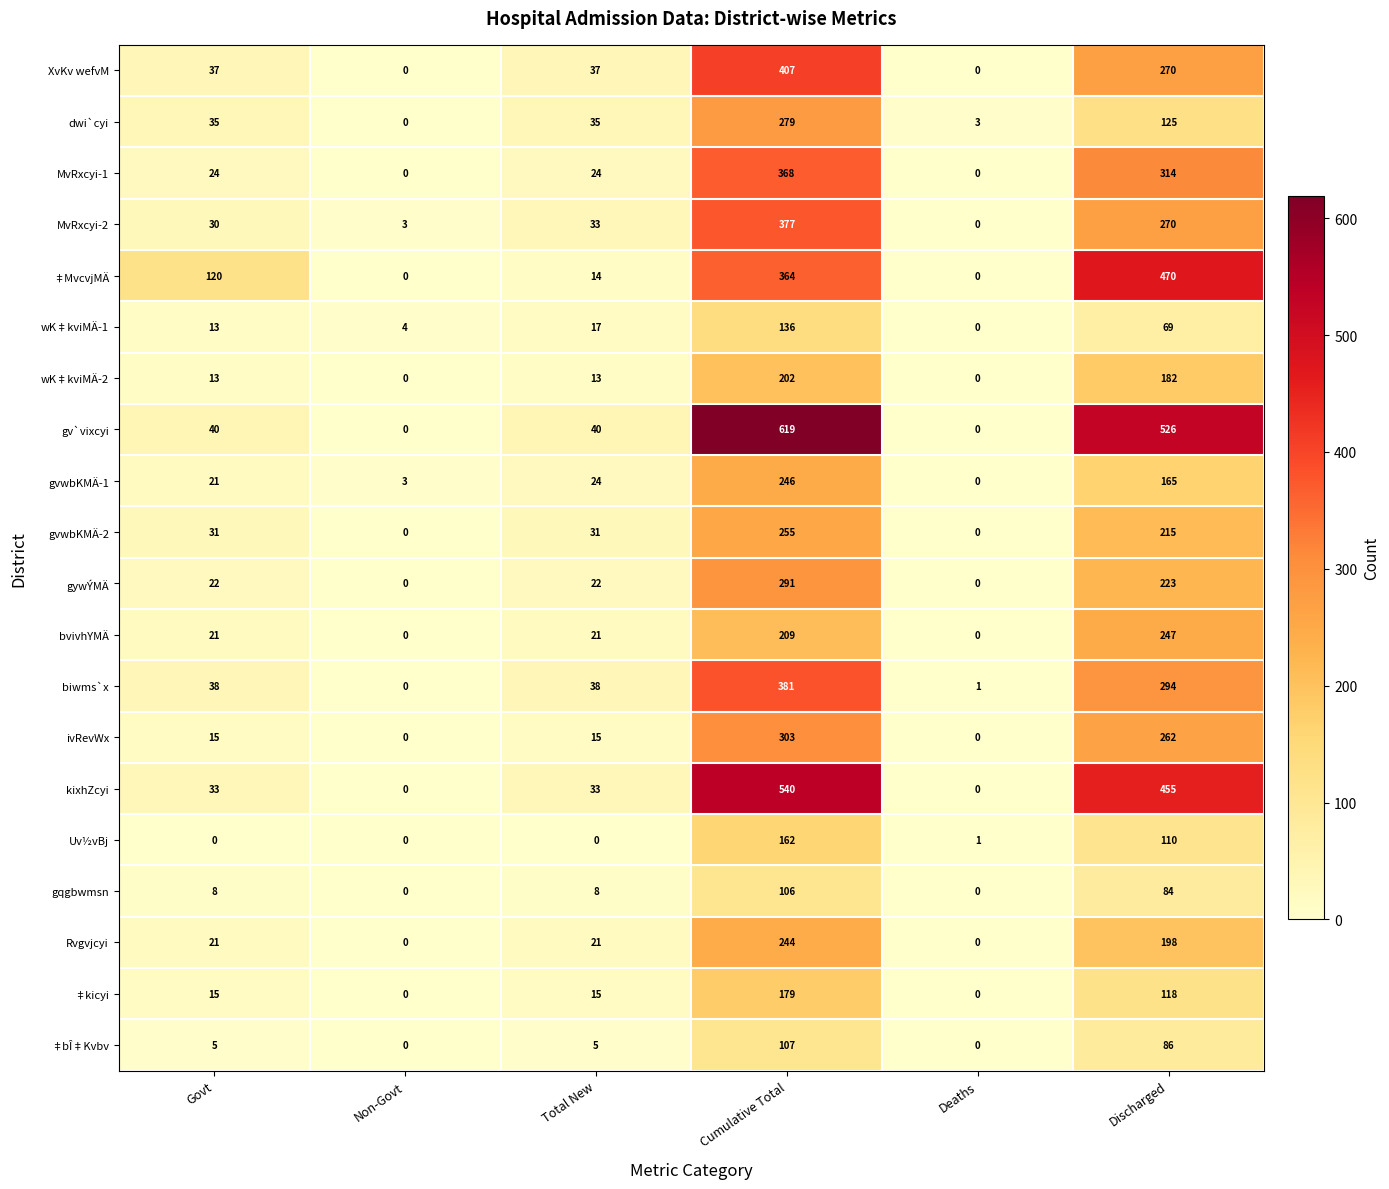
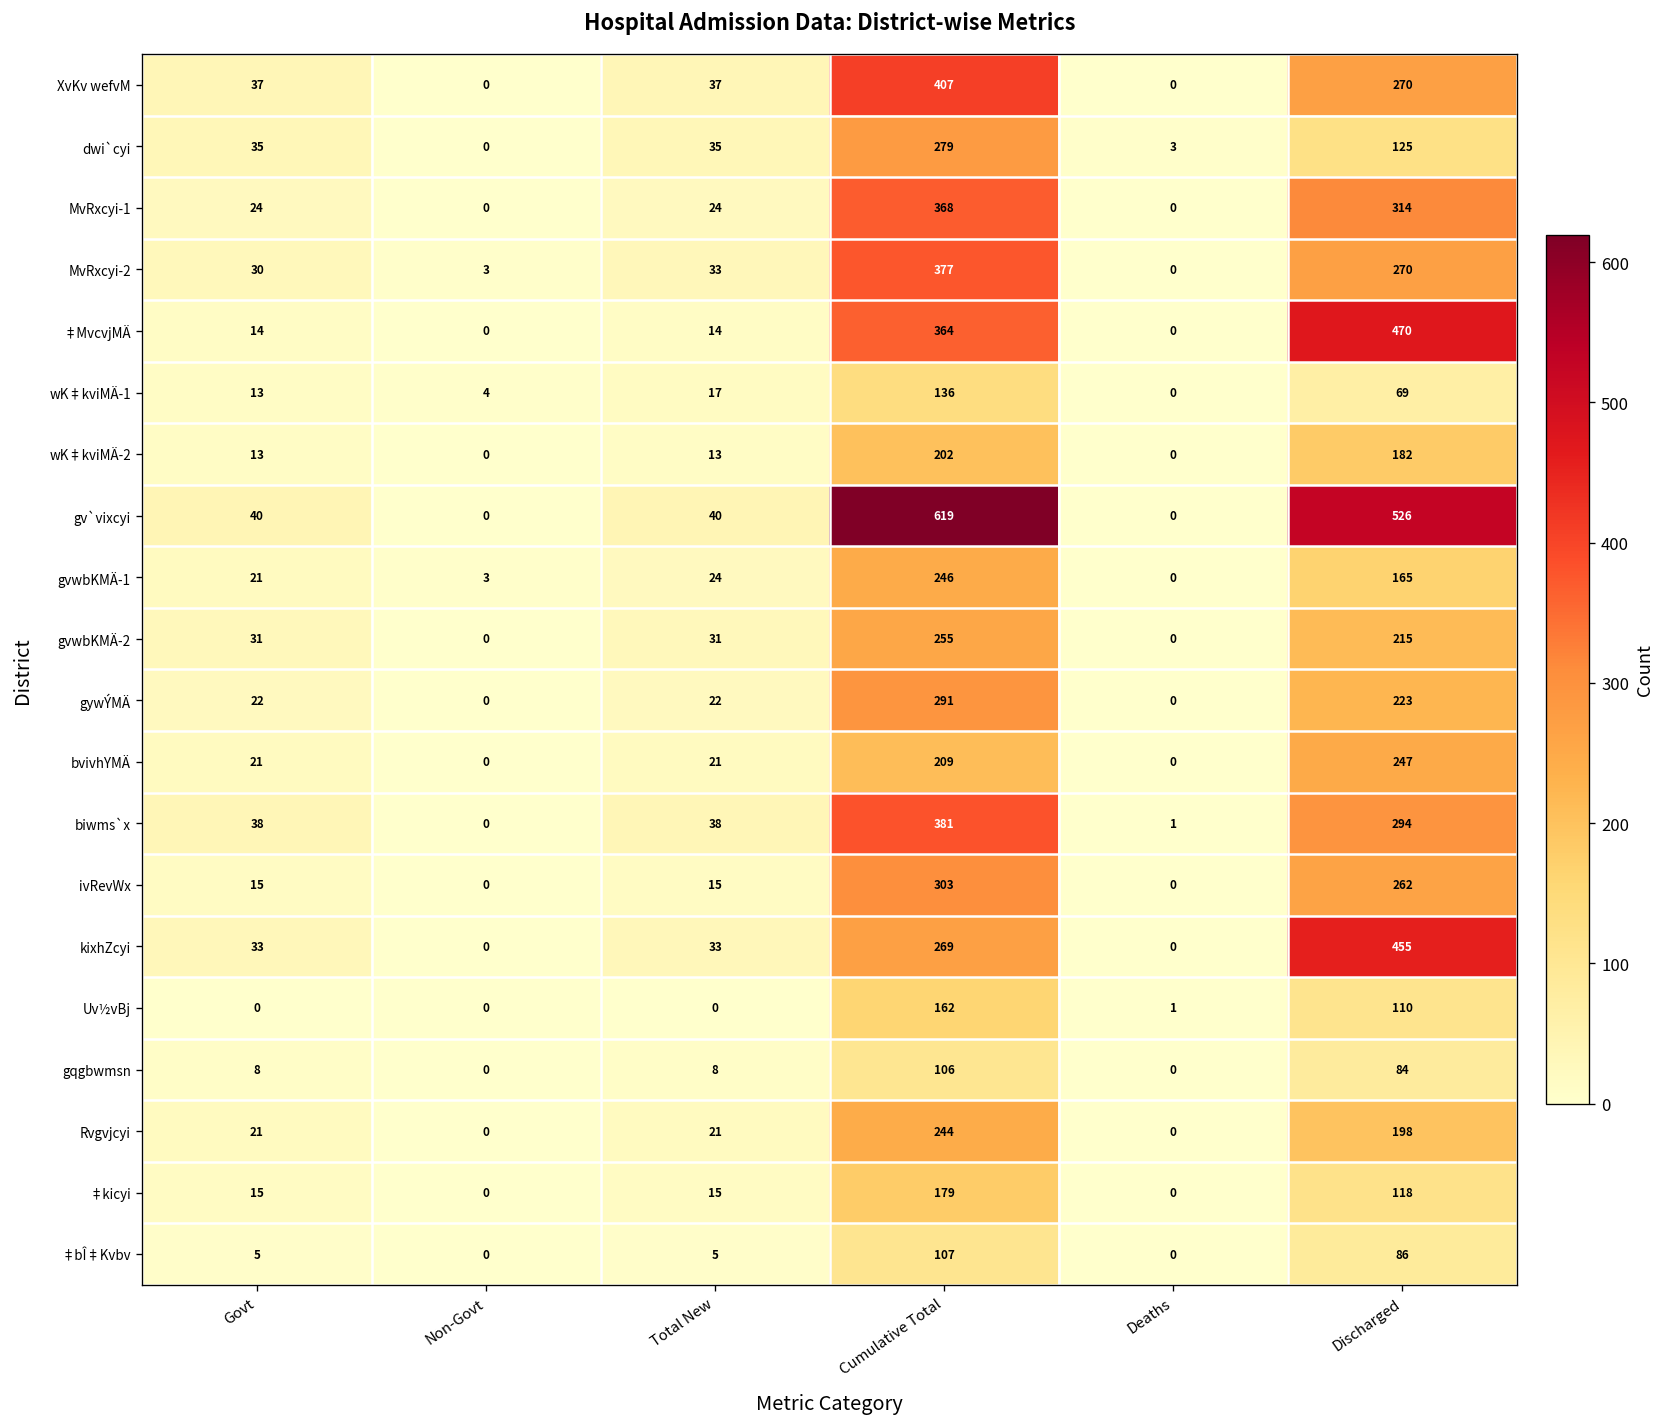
‡MvcvjMÄ, Govt: 120 -> 14
kixhZcyi, Cumulative Total: 540 -> 269
